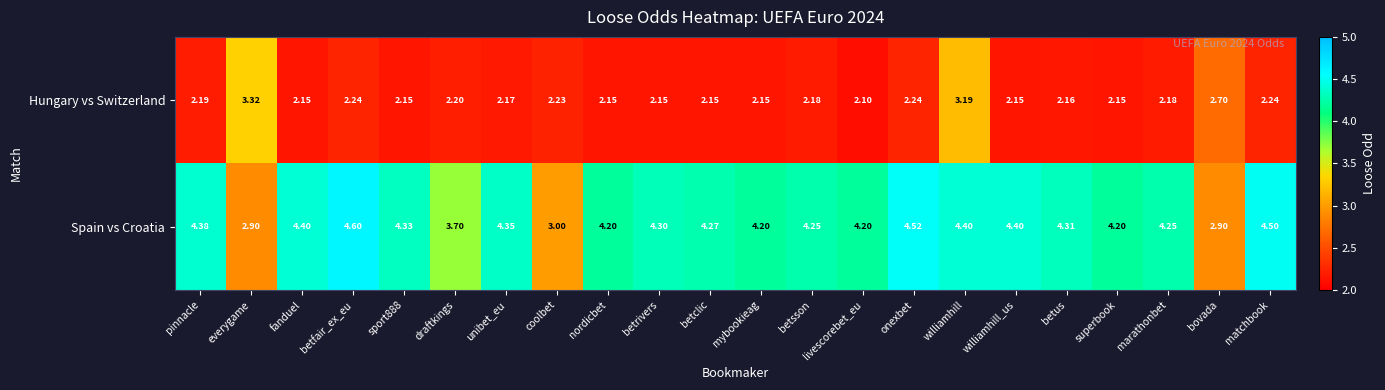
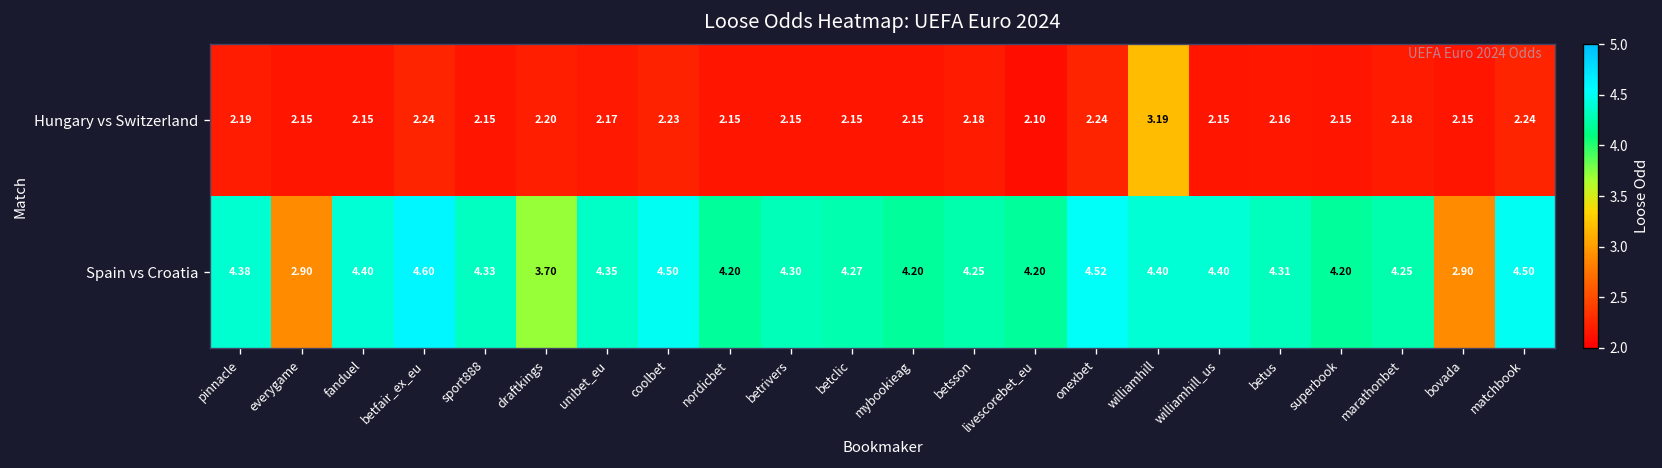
Hungary vs Switzerland, everygame: 3.32 -> 2.15
Hungary vs Switzerland, bovada: 2.70 -> 2.15
Spain vs Croatia, coolbet: 3.00 -> 4.50
